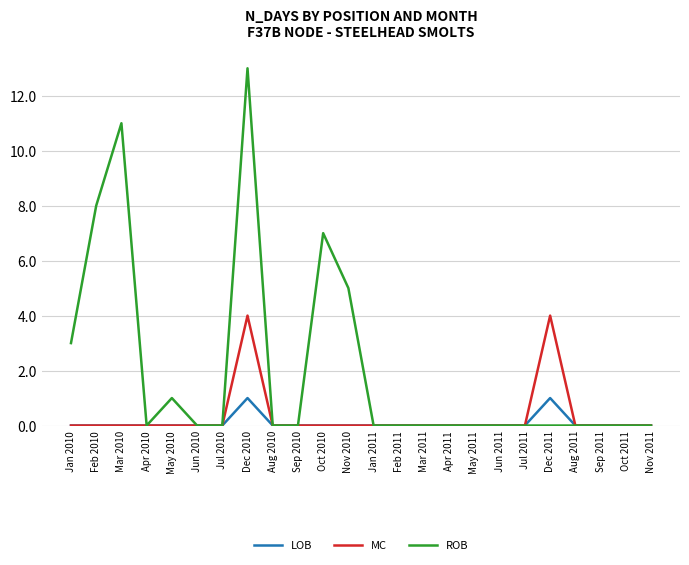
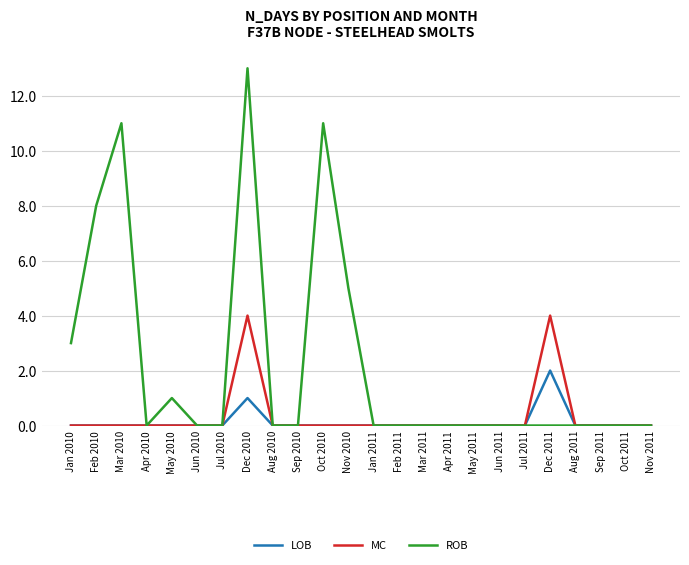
ROB, Oct 2010: 7 -> 11
LOB, Dec 2011: 1 -> 2
